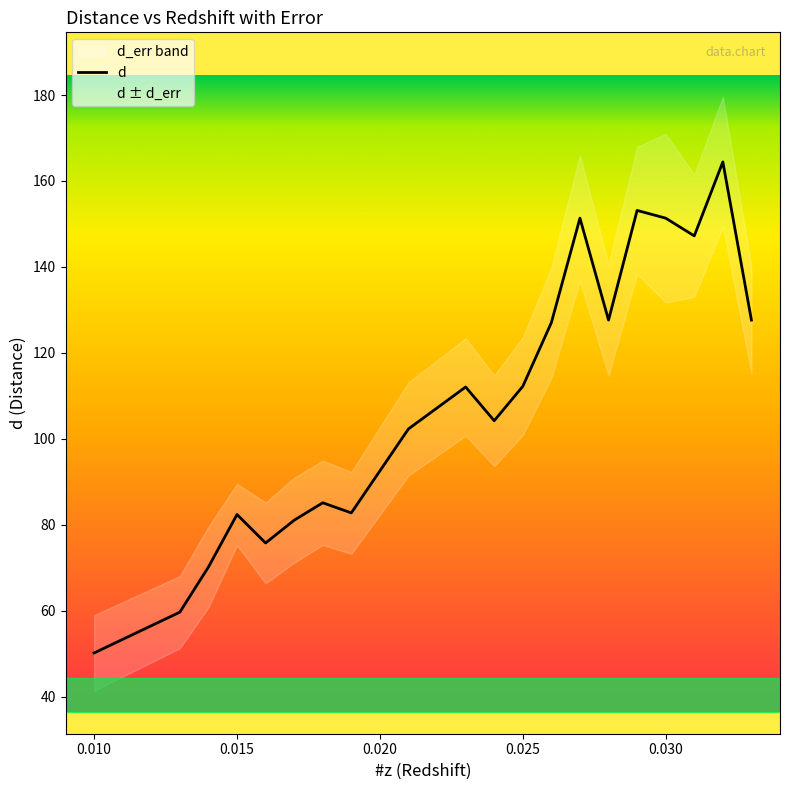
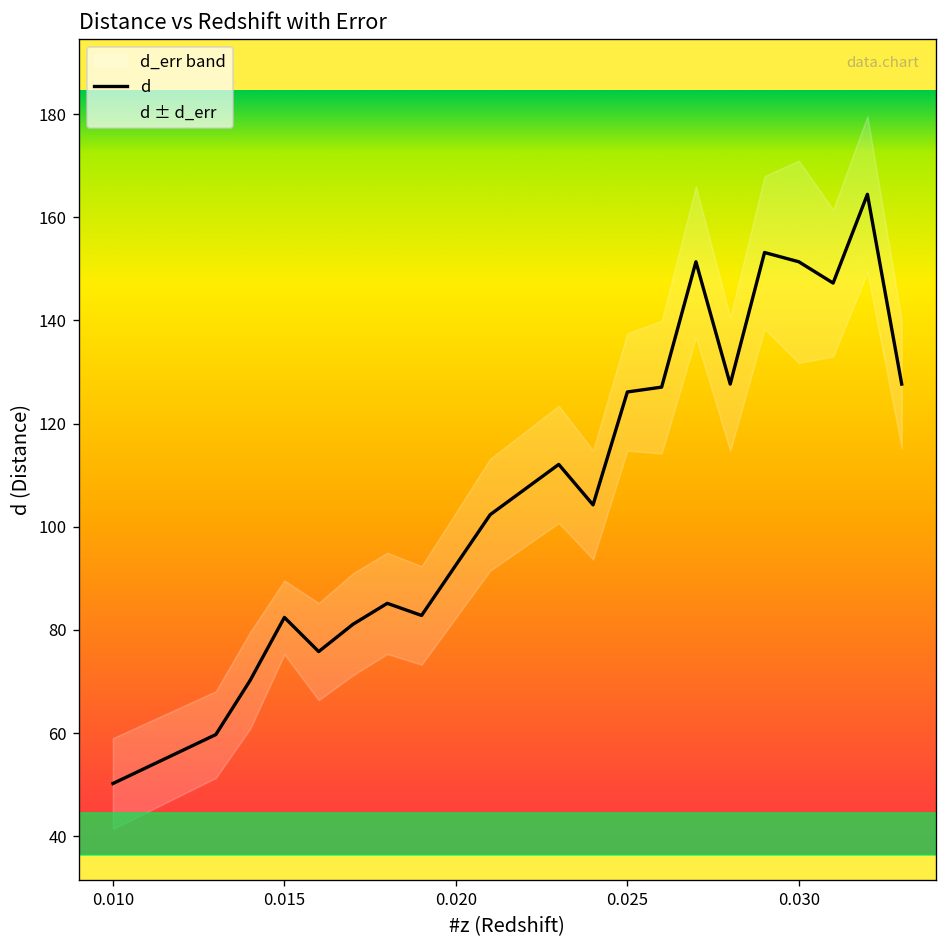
d, 0.025: 112 -> 126
